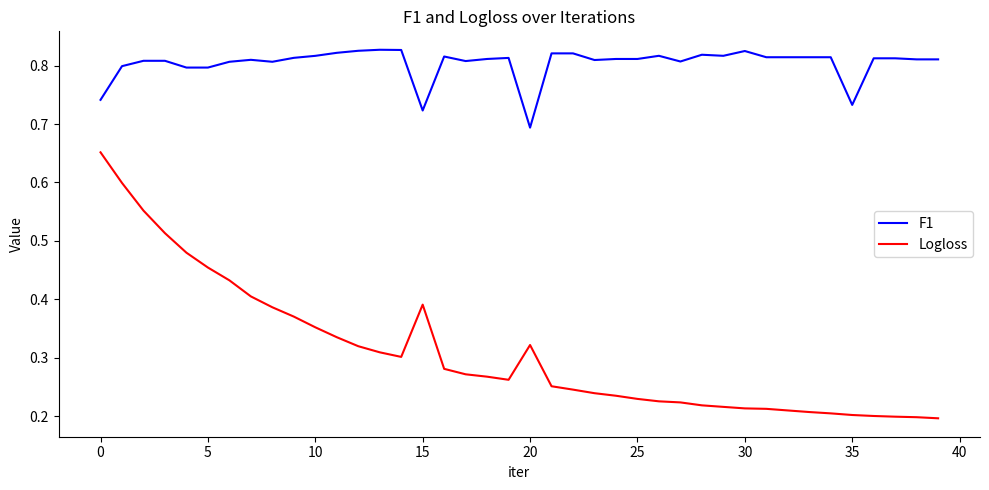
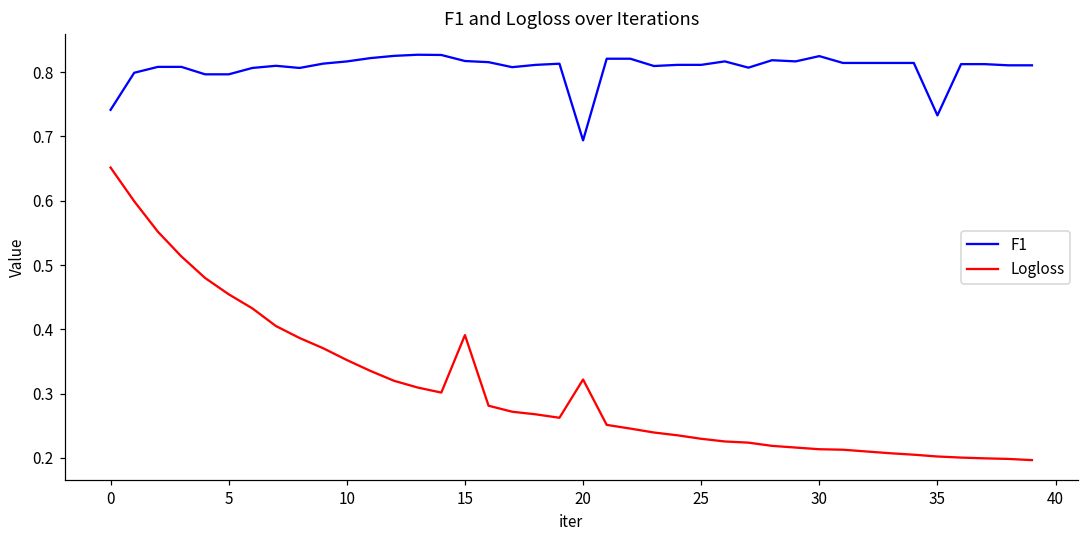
F1, 15: 0.72 -> 0.82
